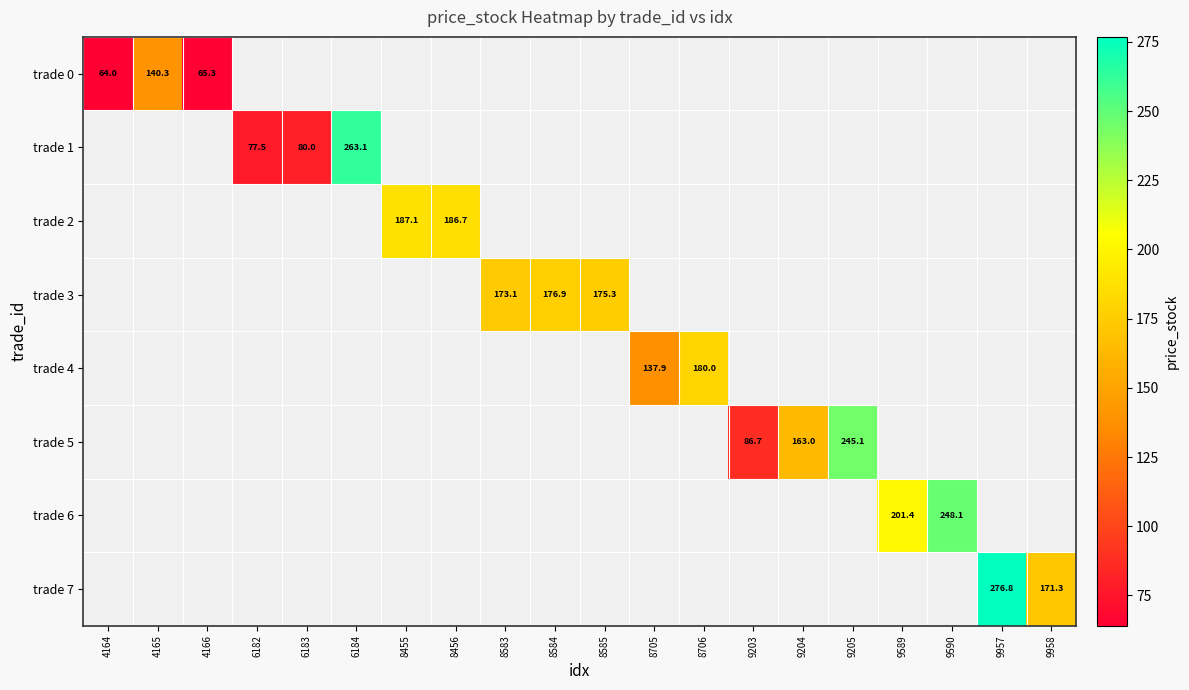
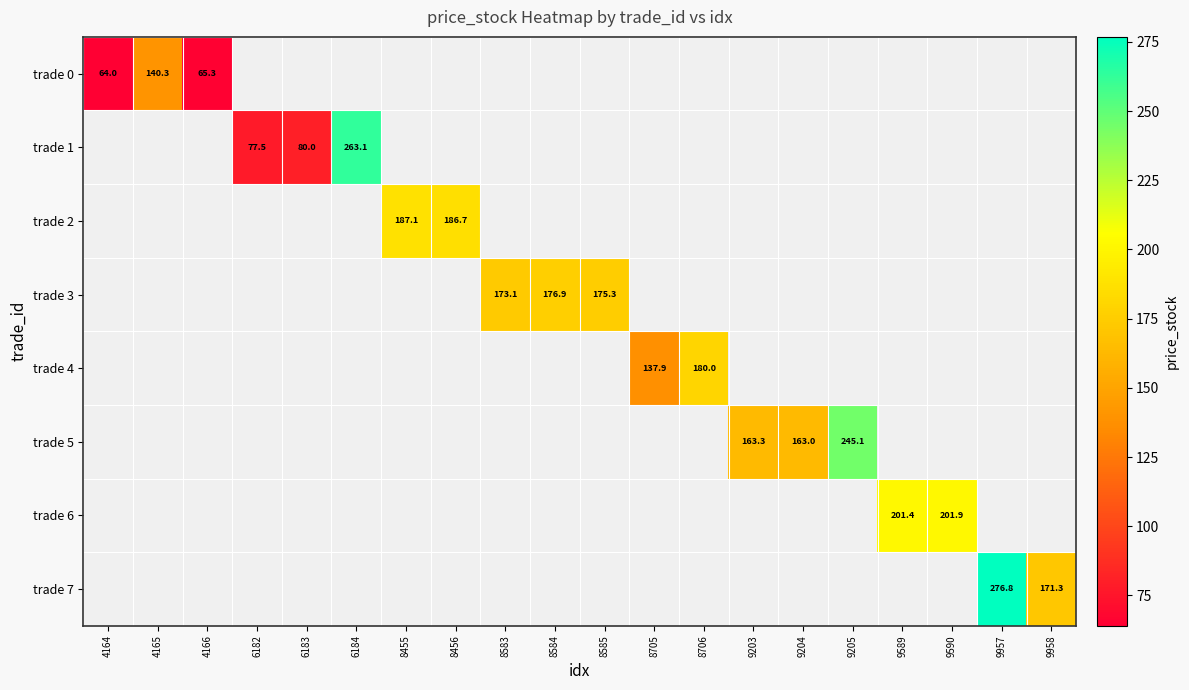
trade 5, 9203: 86.7 -> 163.3
trade 6, 9590: 248.1 -> 201.9
